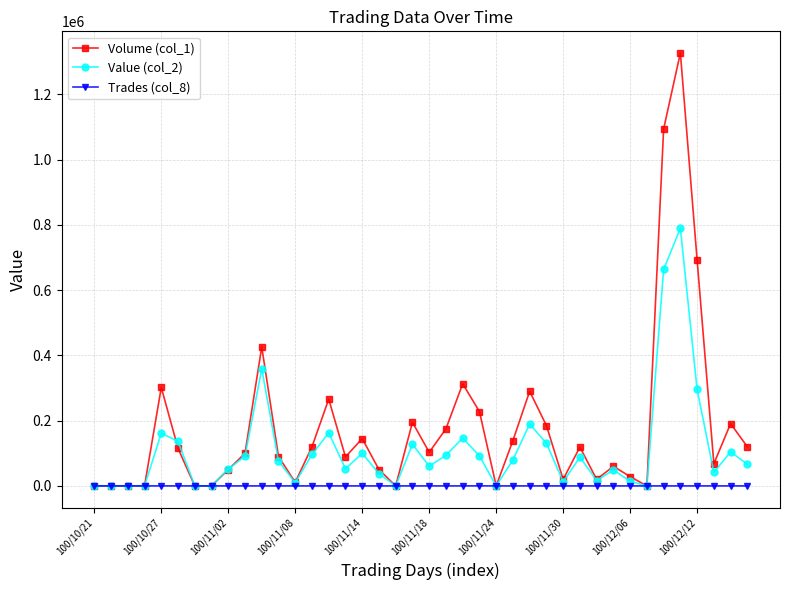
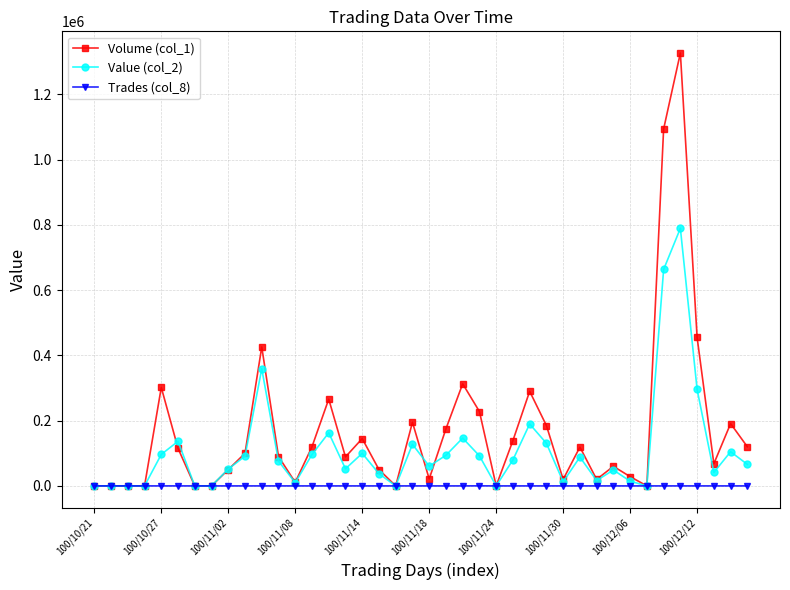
Value (col_2), 100/10/27: 160000 -> 100000
Volume (col_1), 100/11/18: 100000 -> 20000
Volume (col_1), 100/12/12: 690000 -> 460000
